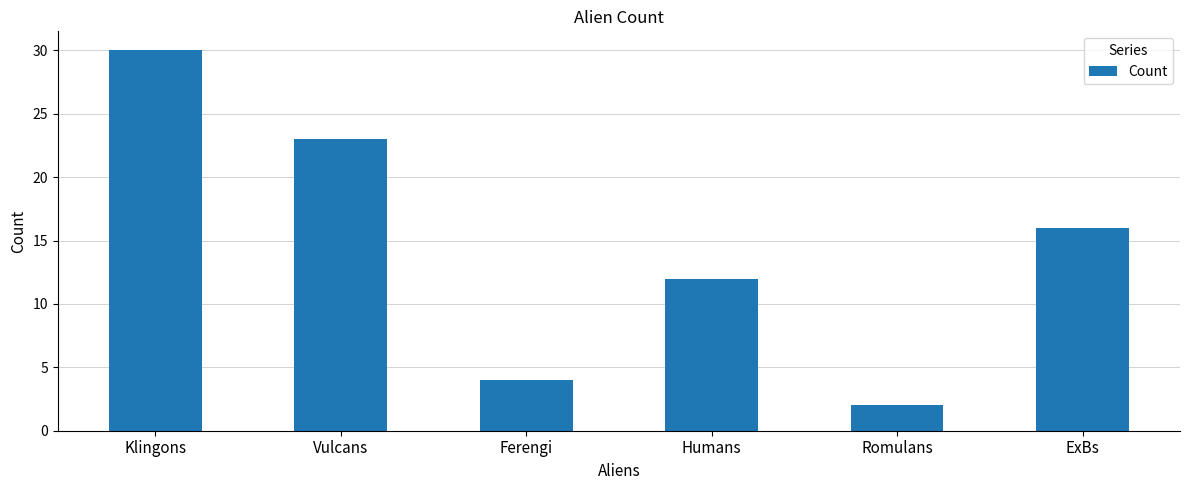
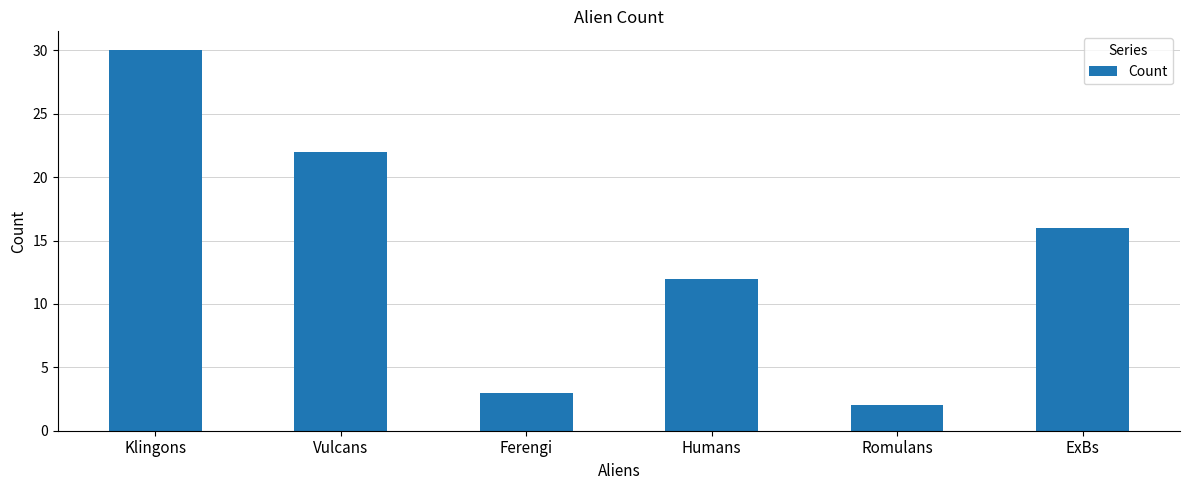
Vulcans: 23 -> 22
Ferengi: 4 -> 3
